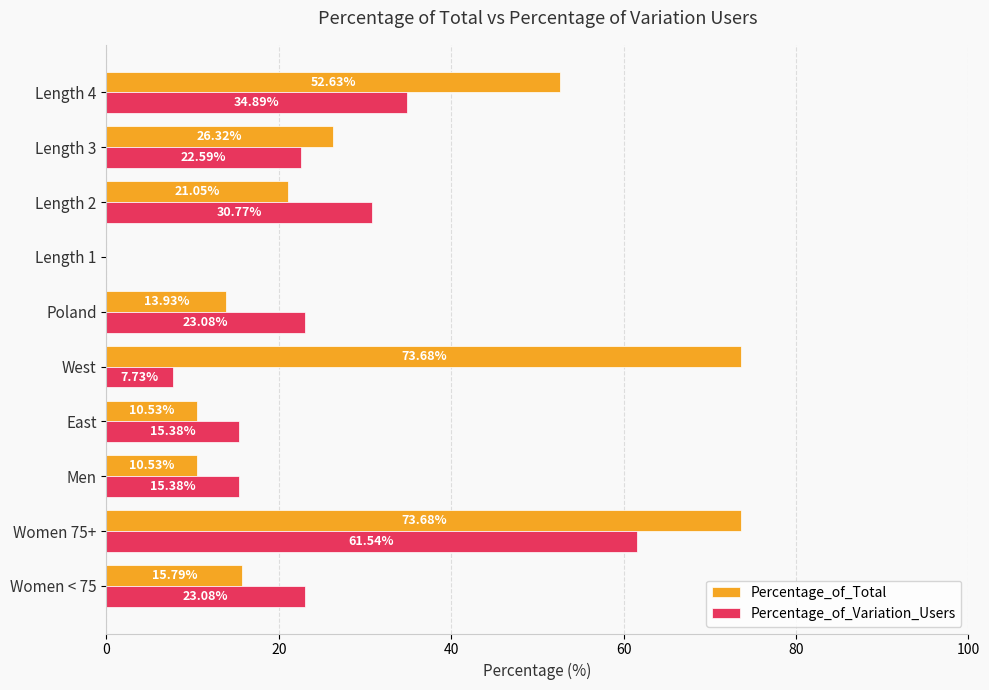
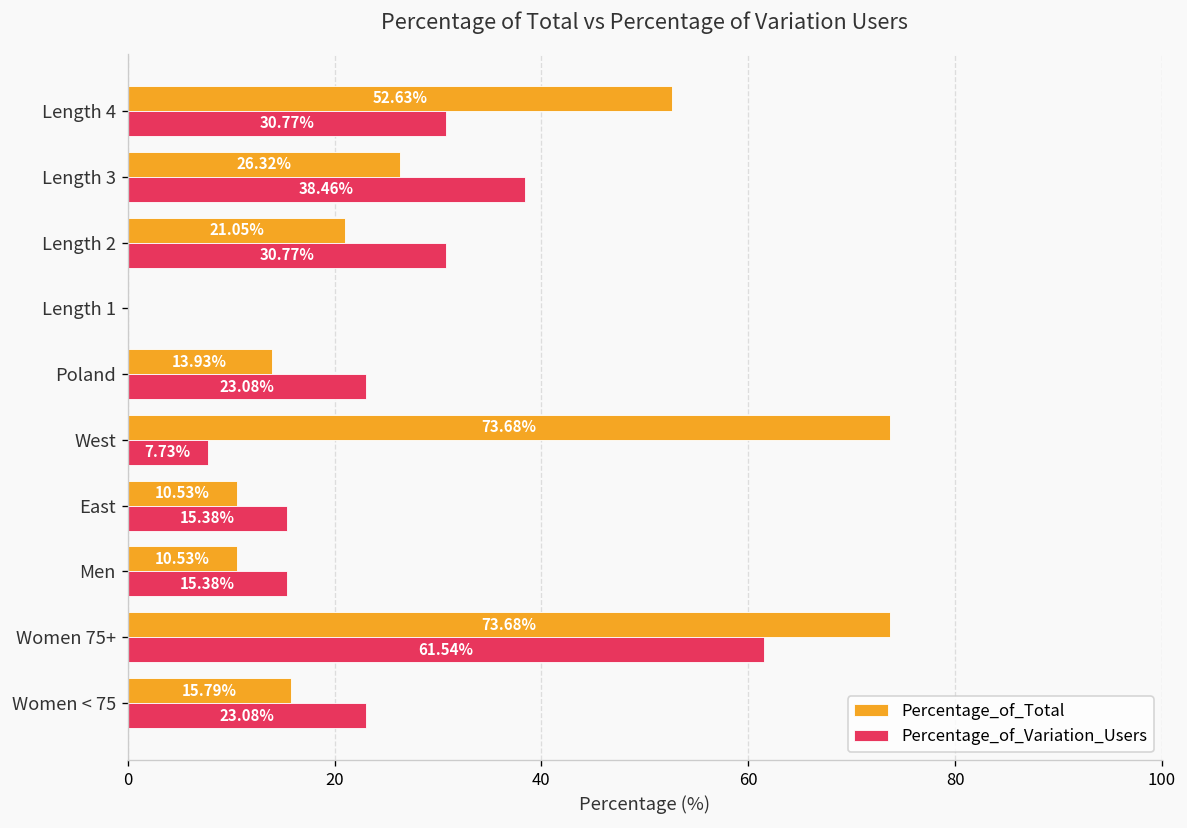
Percentage_of_Variation_Users, Length 4: 34.89% -> 30.77%
Percentage_of_Variation_Users, Length 3: 22.59% -> 38.46%
